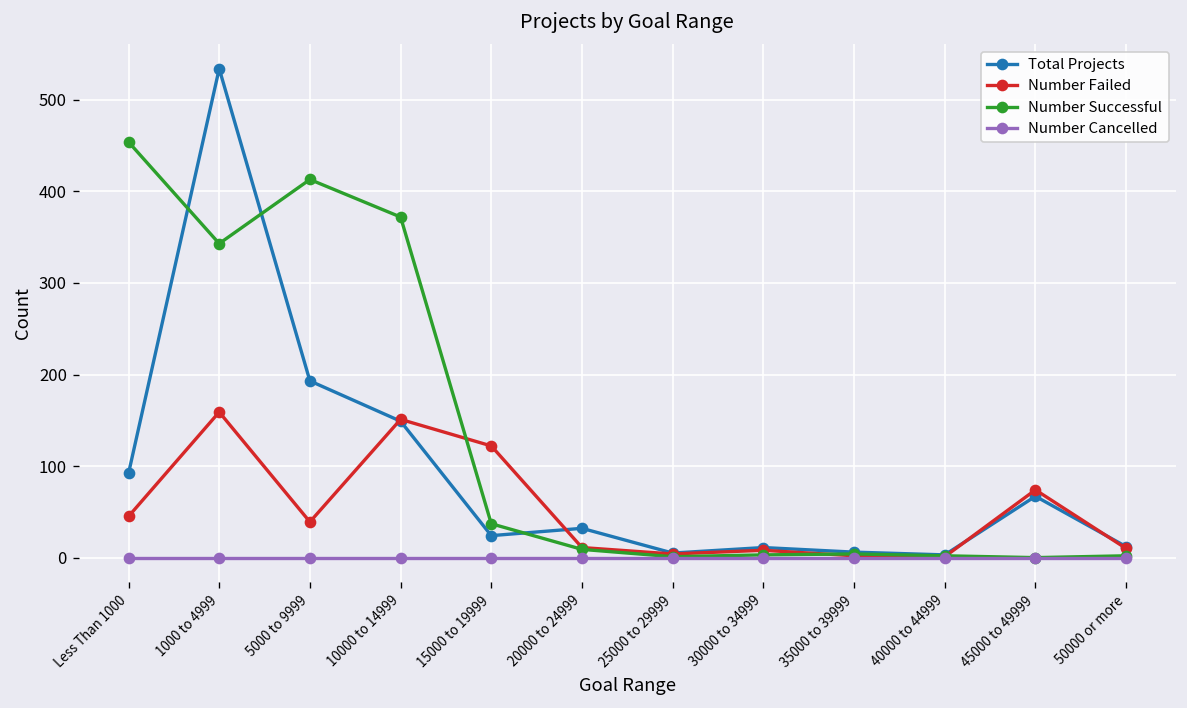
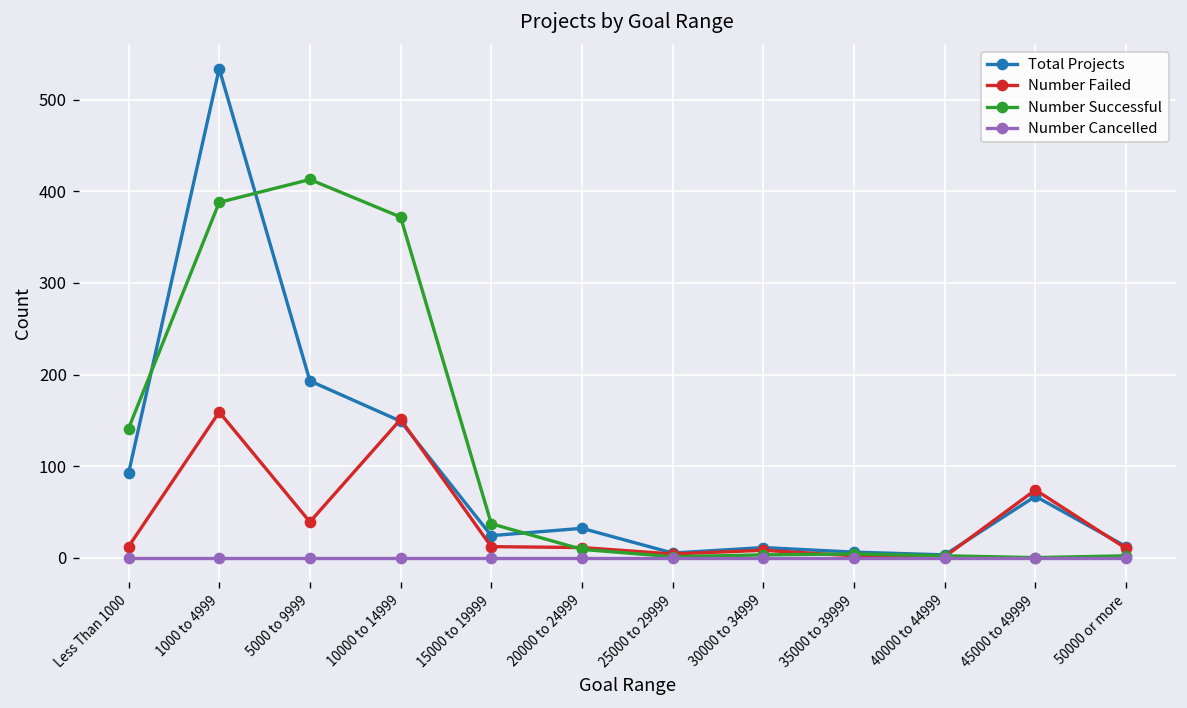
Number Failed, Less Than 1000: 50 -> 10
Number Successful, Less Than 1000: 450 -> 140
Number Successful, 1000 to 4999: 340 -> 390
Number Failed, 15000 to 19999: 120 -> 10
